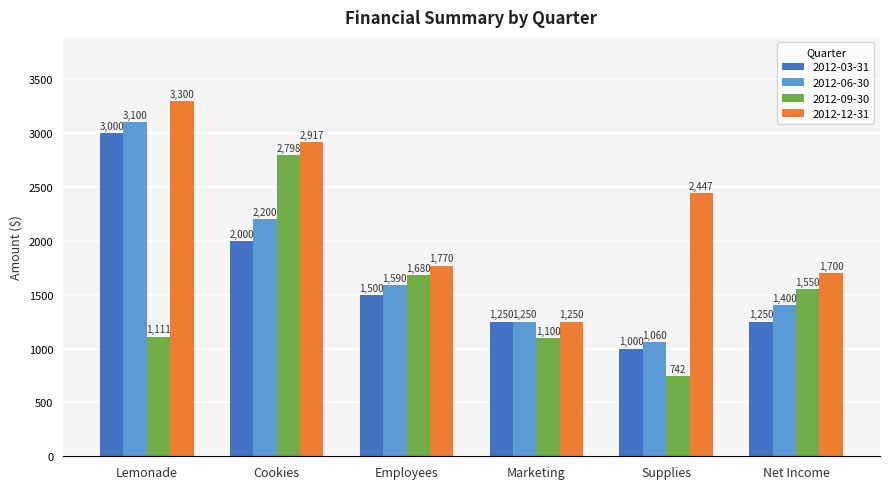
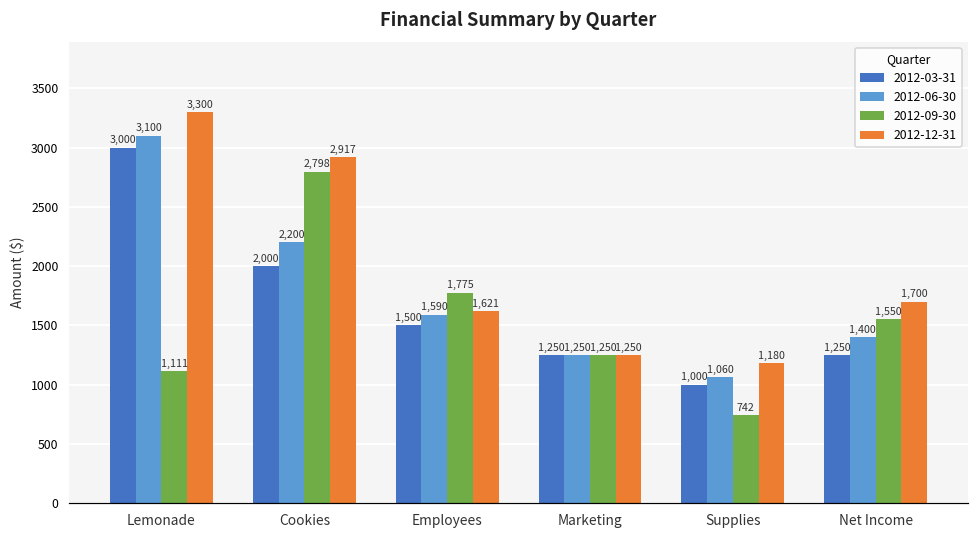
2012-09-30, Employees: 1,680 -> 1,775
2012-12-31, Employees: 1,770 -> 1,621
2012-09-30, Marketing: 1,100 -> 1,250
2012-12-31, Supplies: 2,447 -> 1,180
